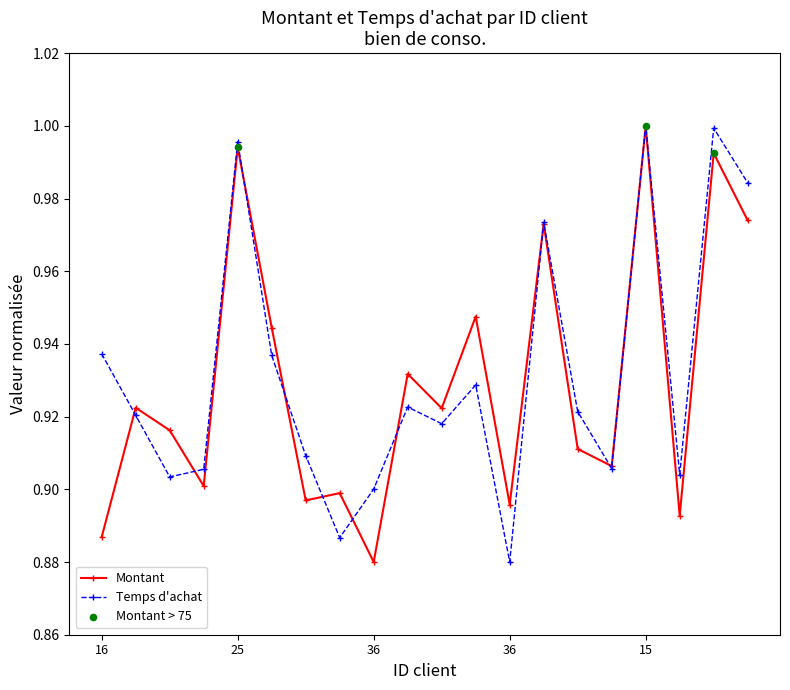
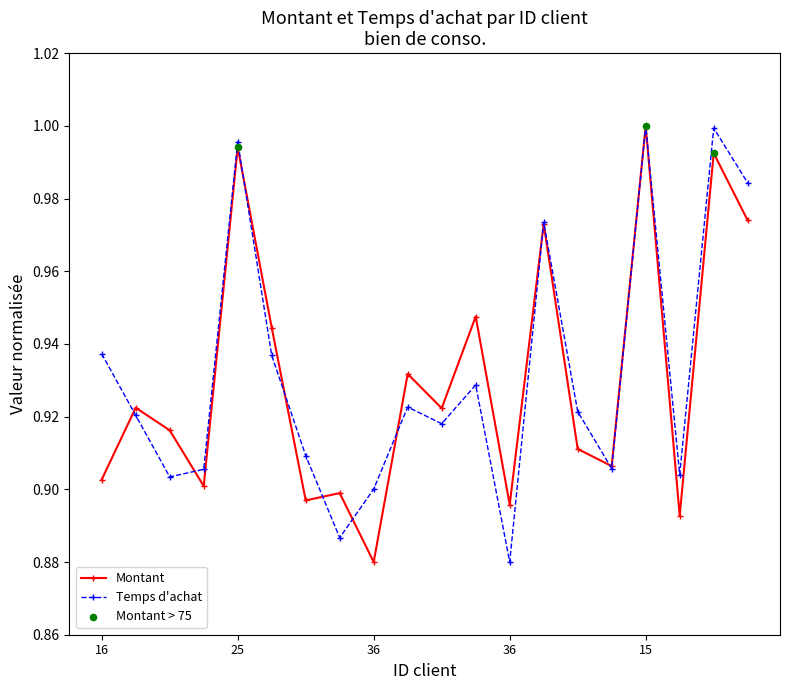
Montant, 16: 0.887 -> 0.903
